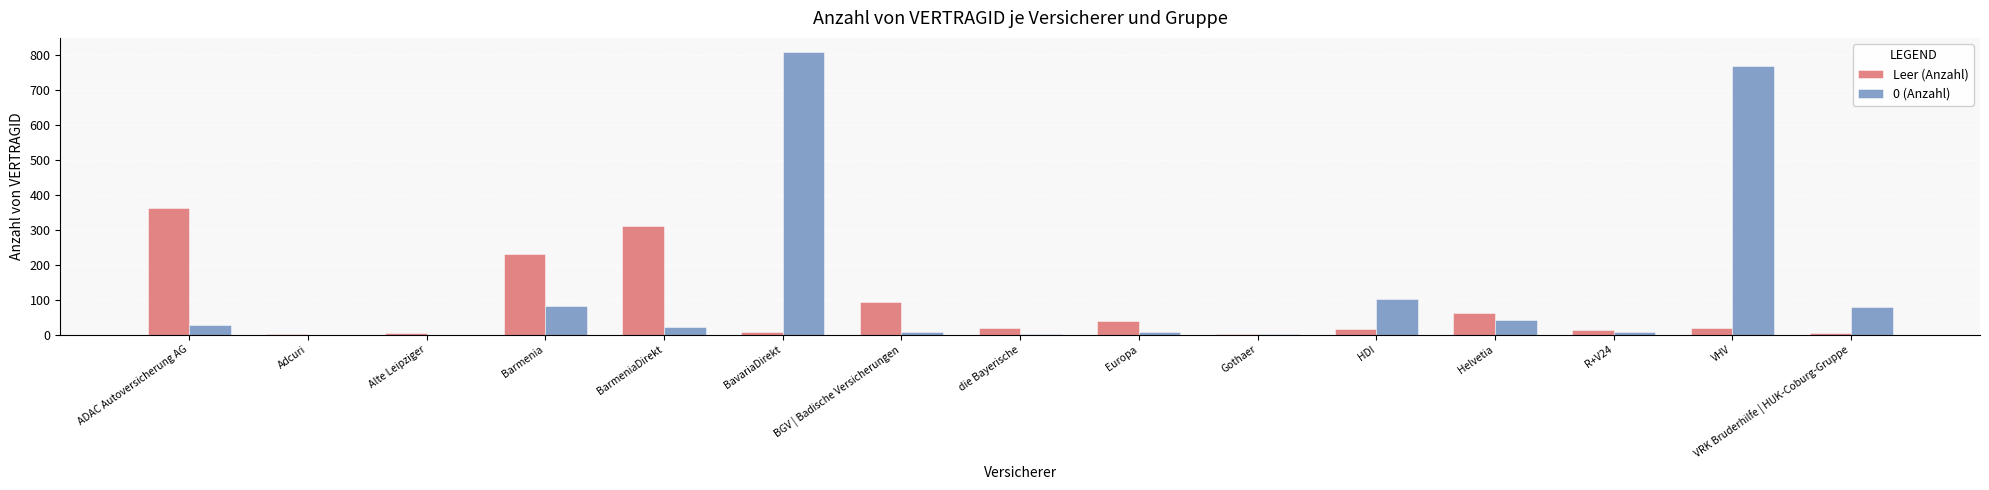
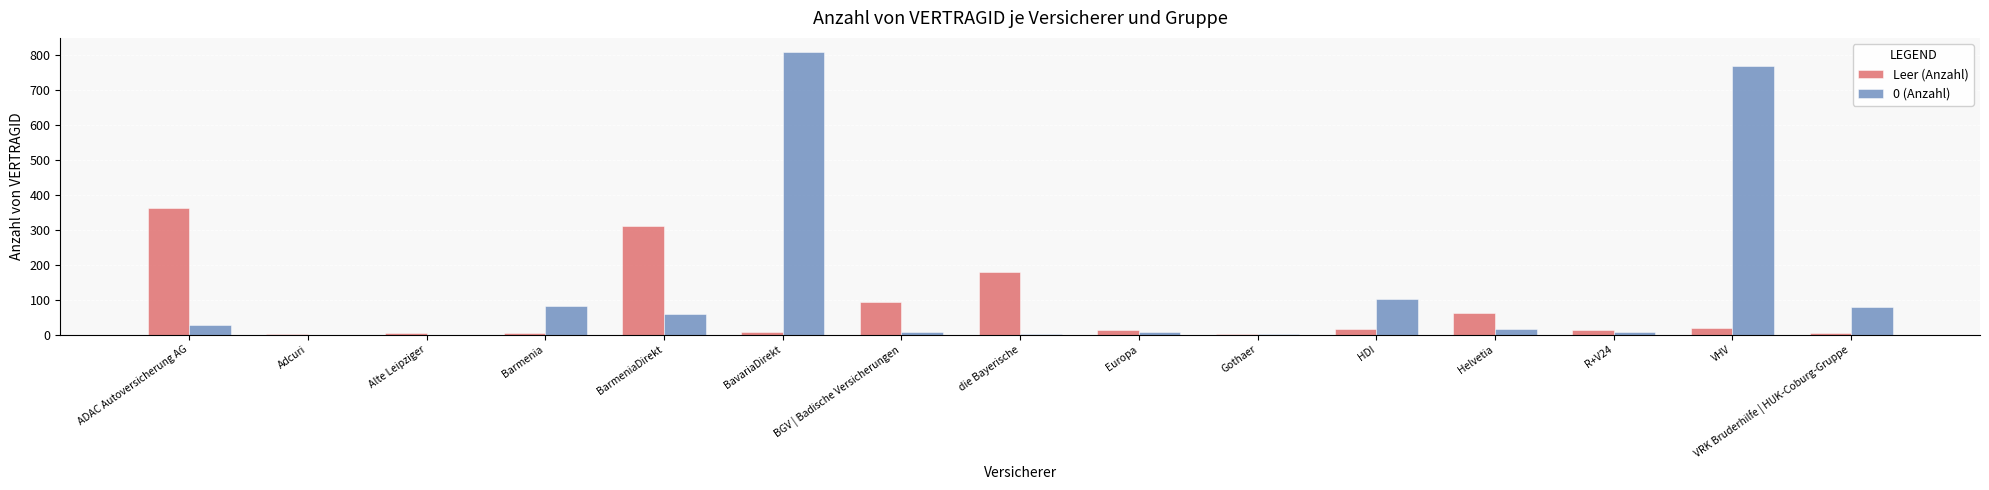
Leer (Anzahl), Barmenia: 230 -> 10
0 (Anzahl), BarmeniaDirekt: 20 -> 60
Leer (Anzahl), die Bayerische: 20 -> 180
Leer (Anzahl), Europa: 40 -> 10
0 (Anzahl), Helvetia: 40 -> 20
